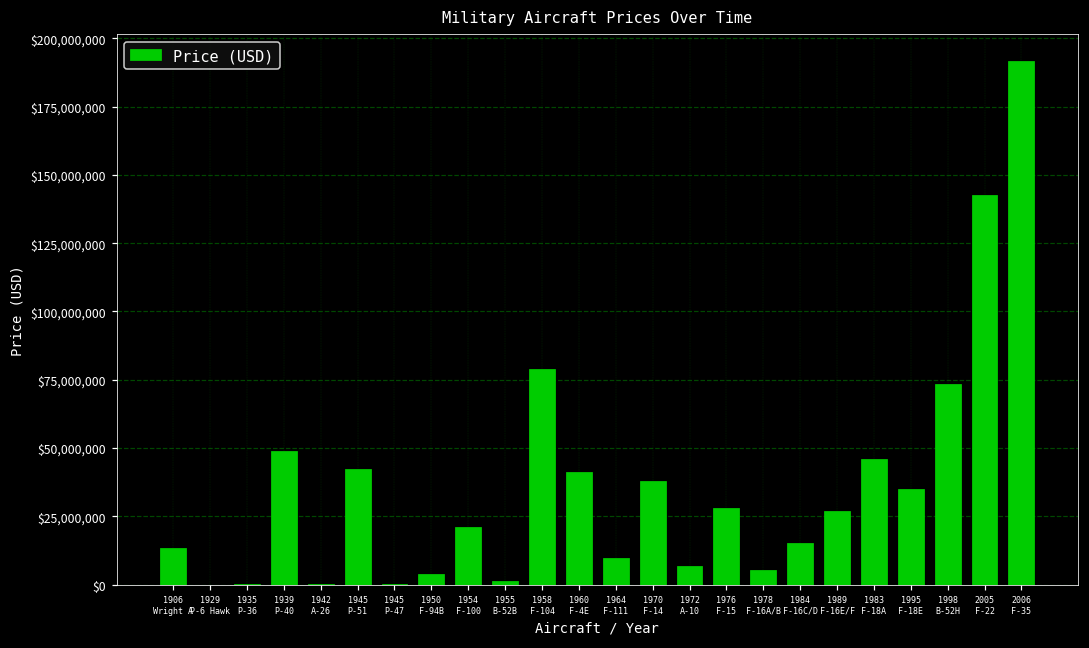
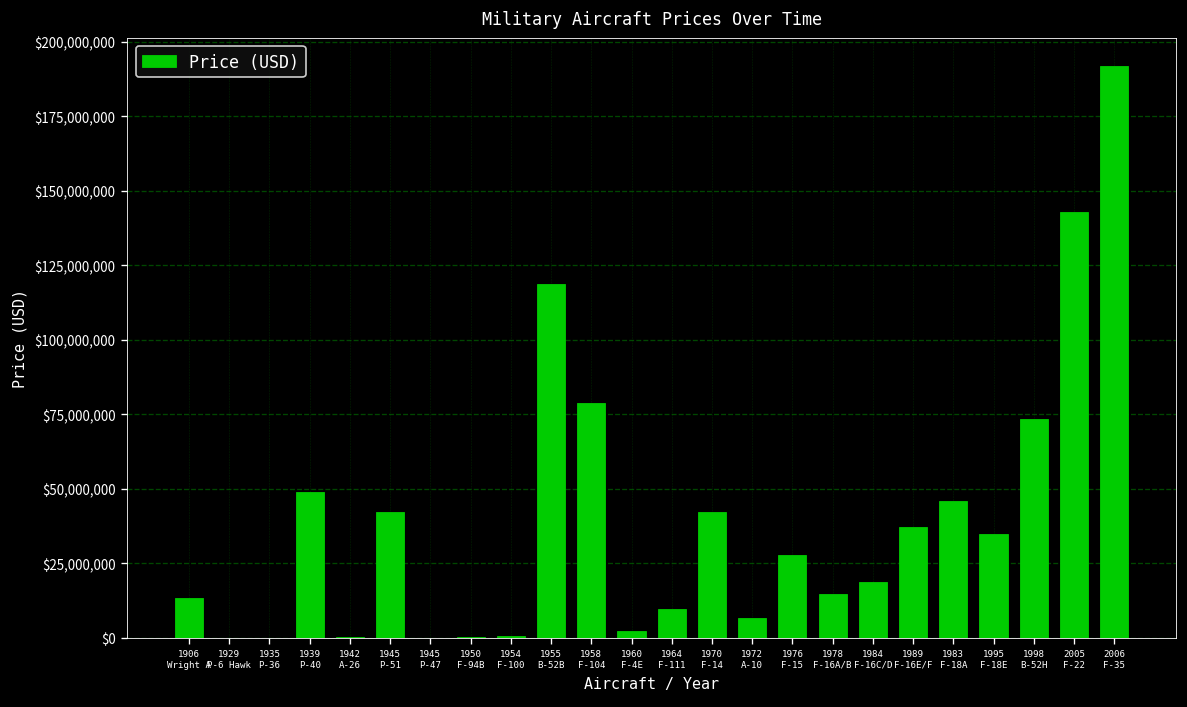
1950 F-94B: $4,000,000 -> $0
1954 F-100: $21,000,000 -> $1,000,000
1955 B-52B: $1,000,000 -> $119,000,000
1960 F-4E: $41,000,000 -> $2,000,000
1970 F-14: $38,000,000 -> $42,000,000
1978 F-16A/B: $5,000,000 -> $15,000,000
1984 F-16C/D: $15,000,000 -> $19,000,000
1989 F-16E/F: $27,000,000 -> $37,000,000
